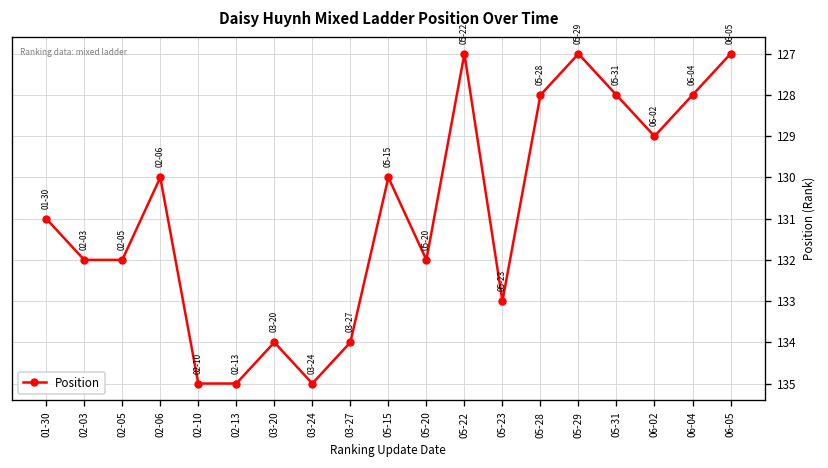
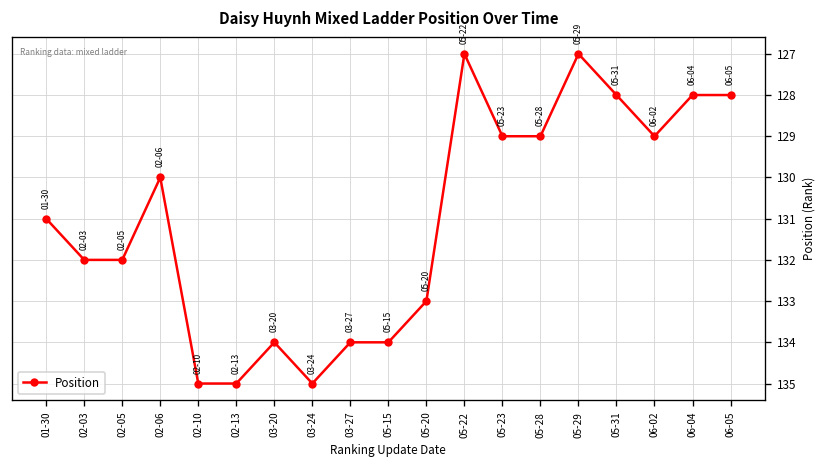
05-15: 130 -> 134
05-20: 132 -> 133
05-23: 133 -> 129
05-28: 128 -> 129
06-05: 127 -> 128
